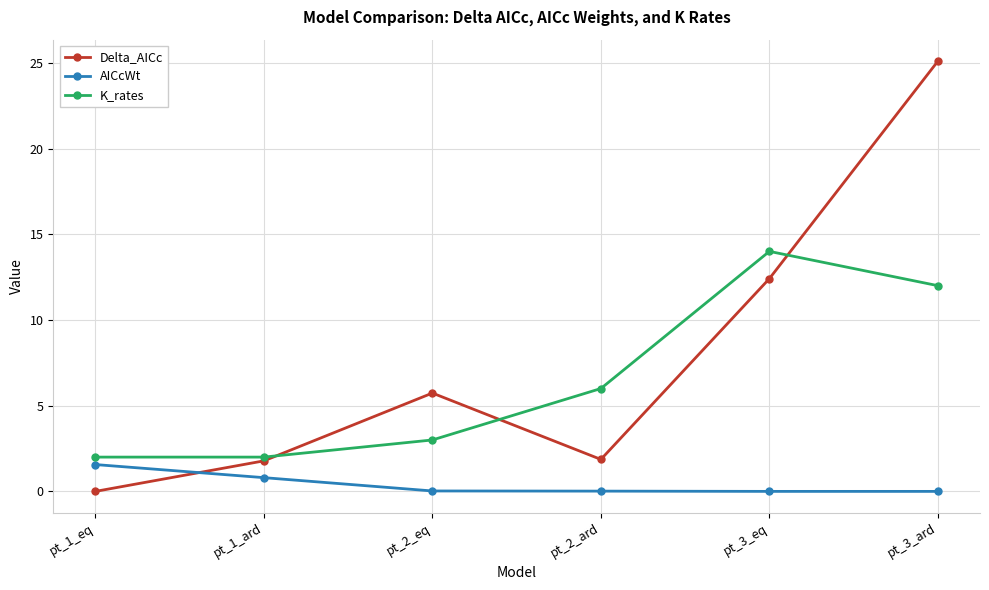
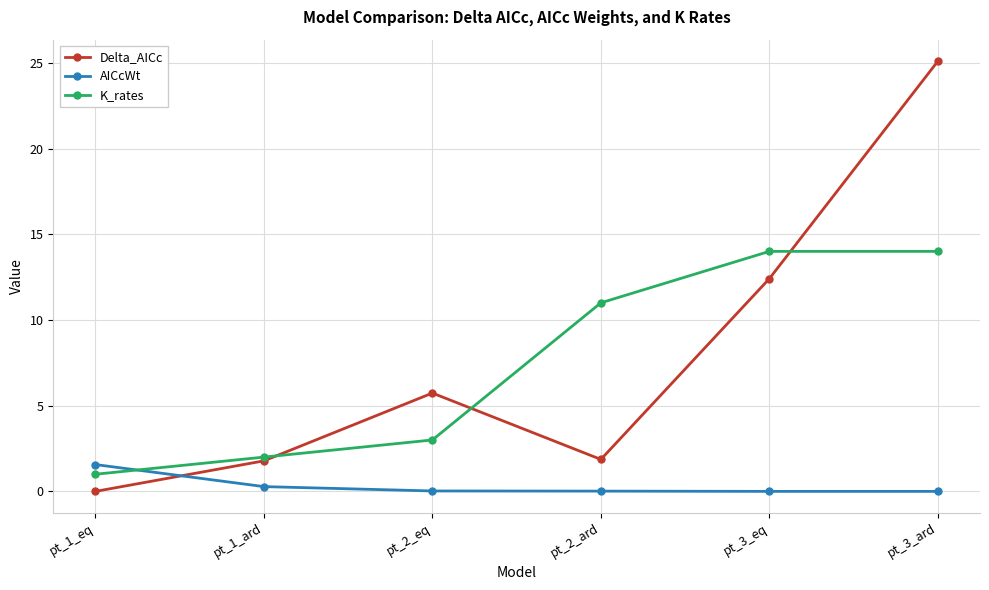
K_rates, pt_1_eq: 2 -> 1
AICcWt, pt_1_ard: 0.8 -> 0.3
K_rates, pt_2_ard: 6 -> 11
K_rates, pt_3_ard: 12 -> 14
